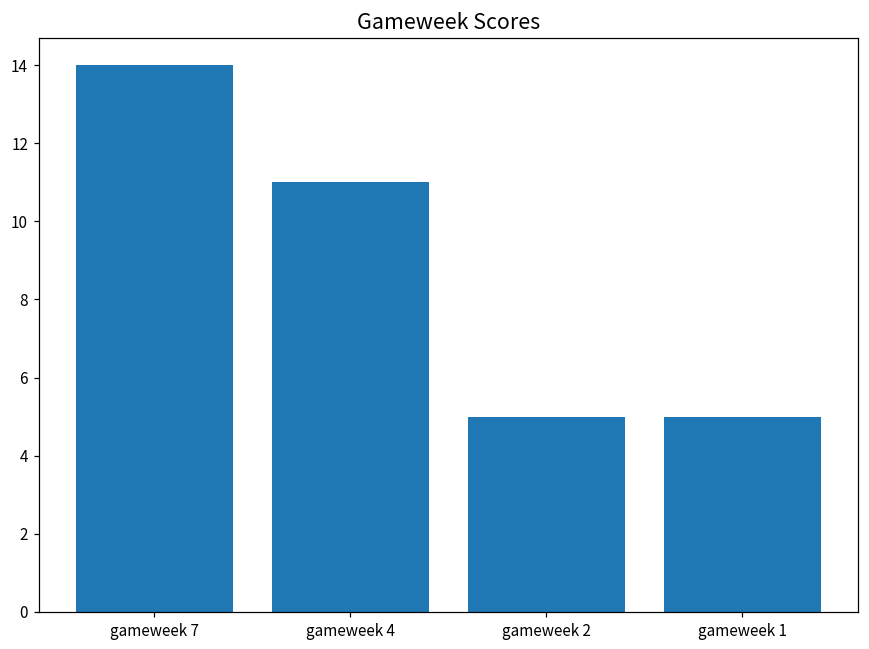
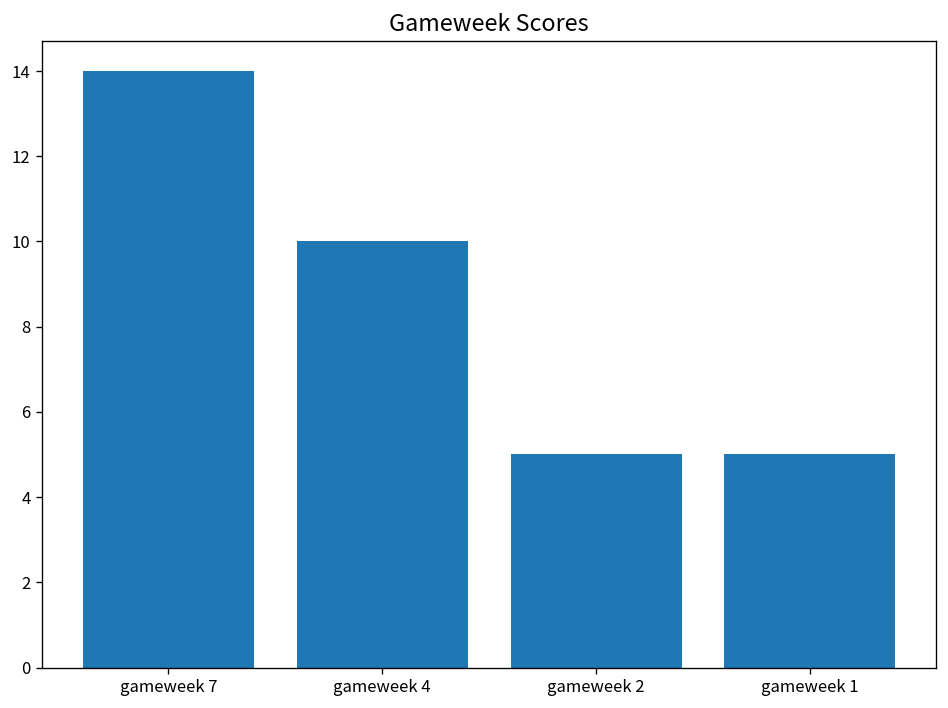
gameweek 4: 11 -> 10
